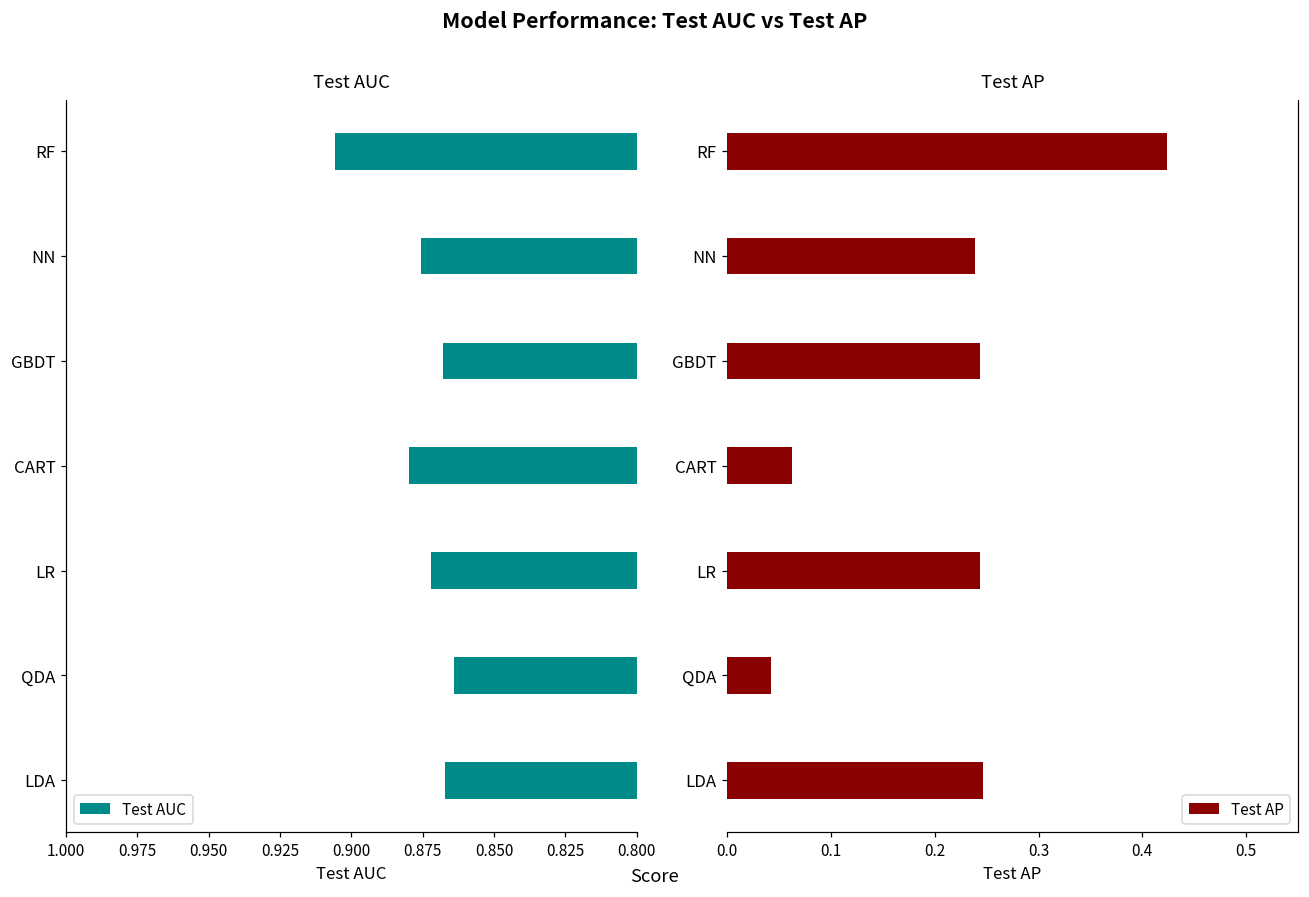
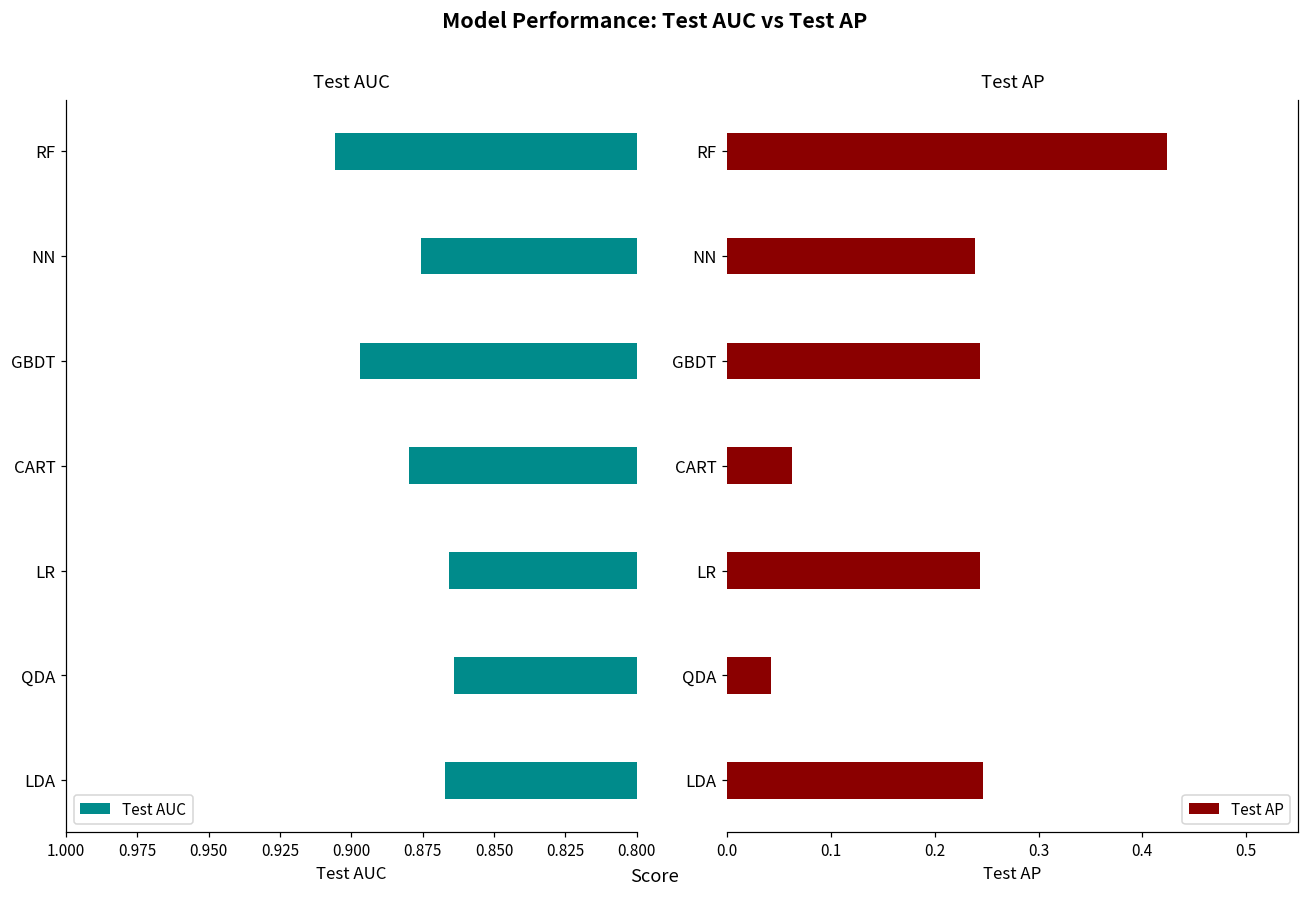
Test AUC, GBDT: 0.868 -> 0.897
Test AUC, LR: 0.872 -> 0.866
